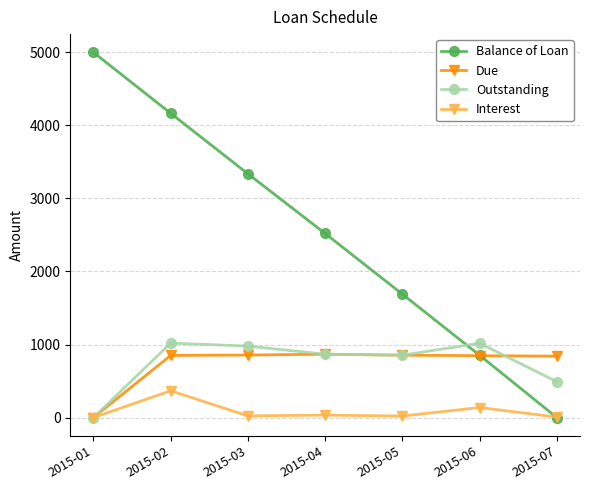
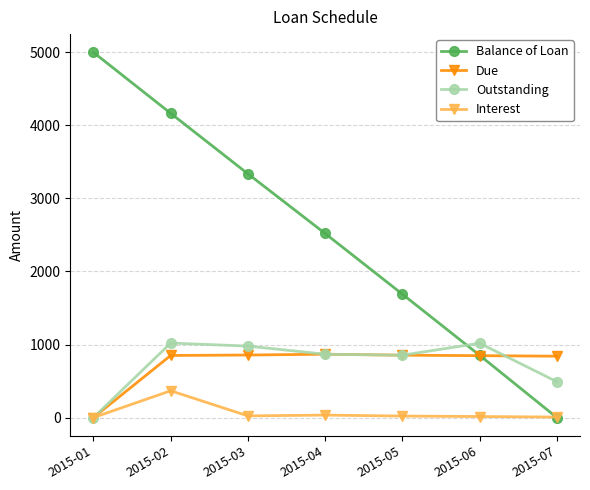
Interest, 2015-06: 100 -> 0
